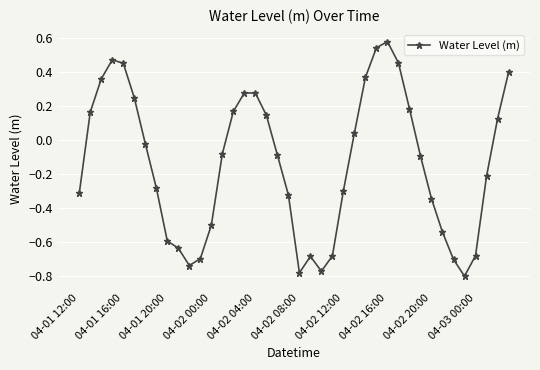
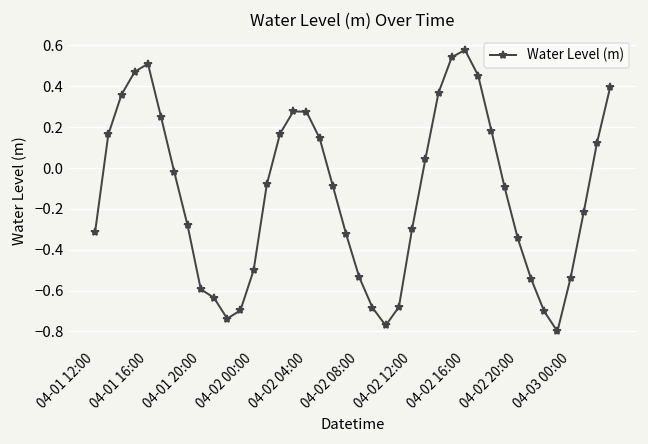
04-01 16:00: 0.45 -> 0.51
04-02 08:00: -0.78 -> -0.53
04-03 00:00: -0.68 -> -0.54
